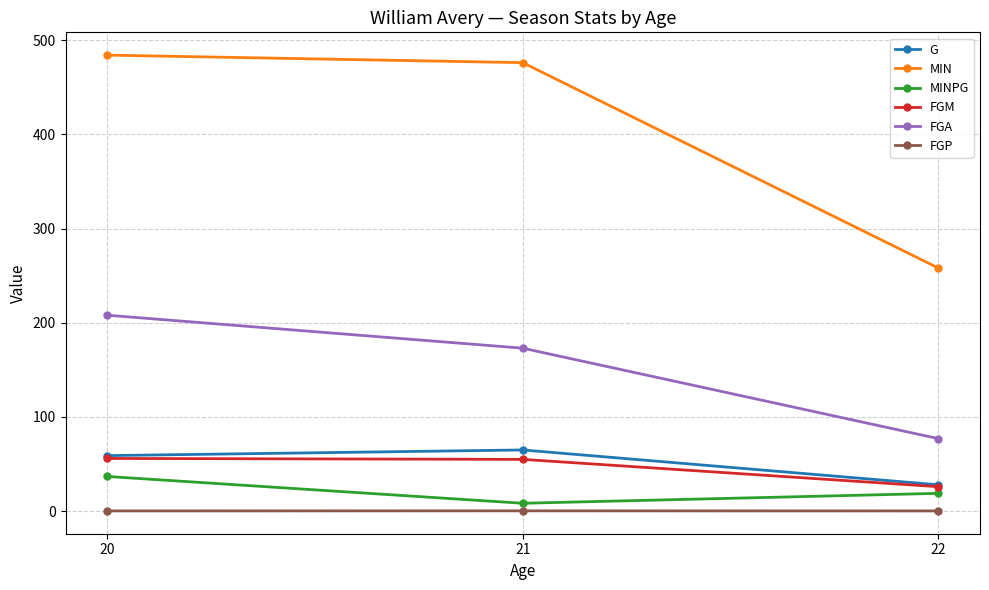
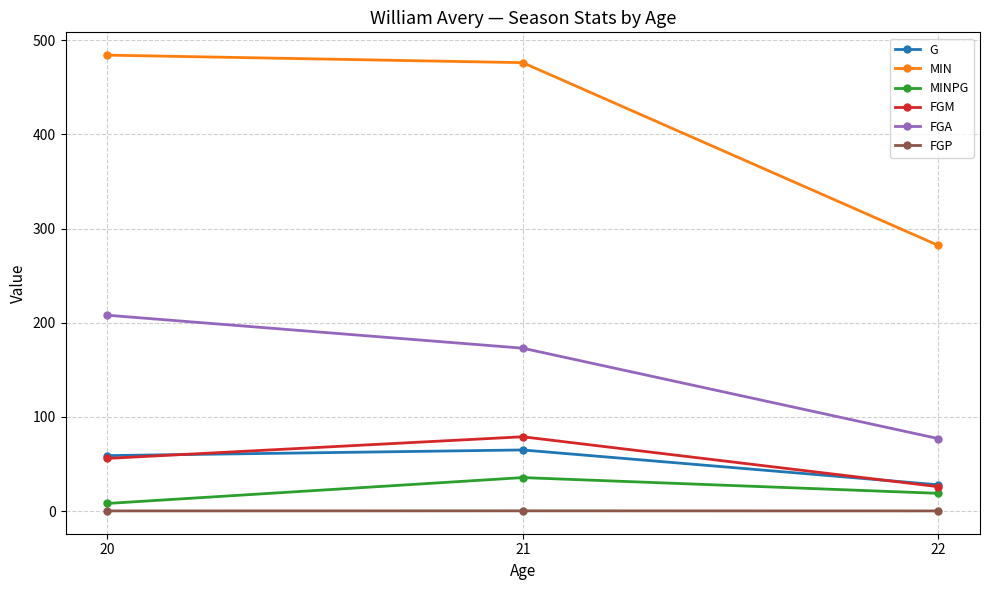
MINPG, 20: 40 -> 10
MINPG, 21: 10 -> 40
FGM, 21: 60 -> 80
MIN, 22: 260 -> 280
